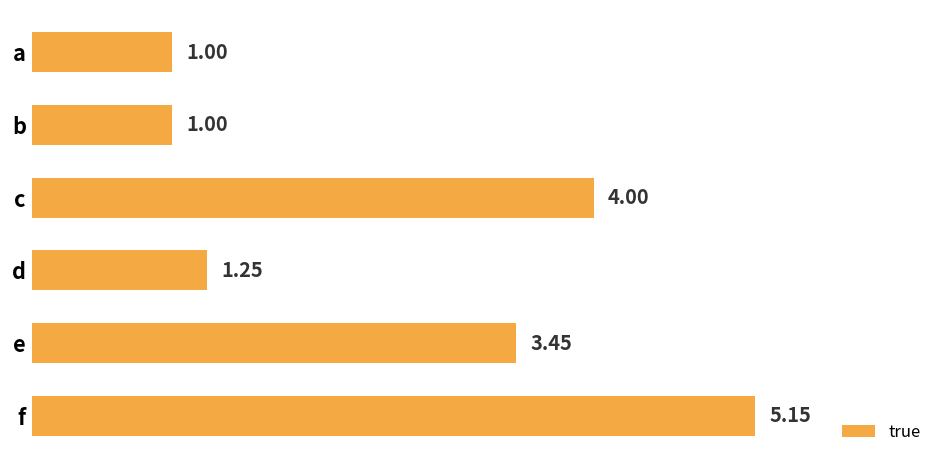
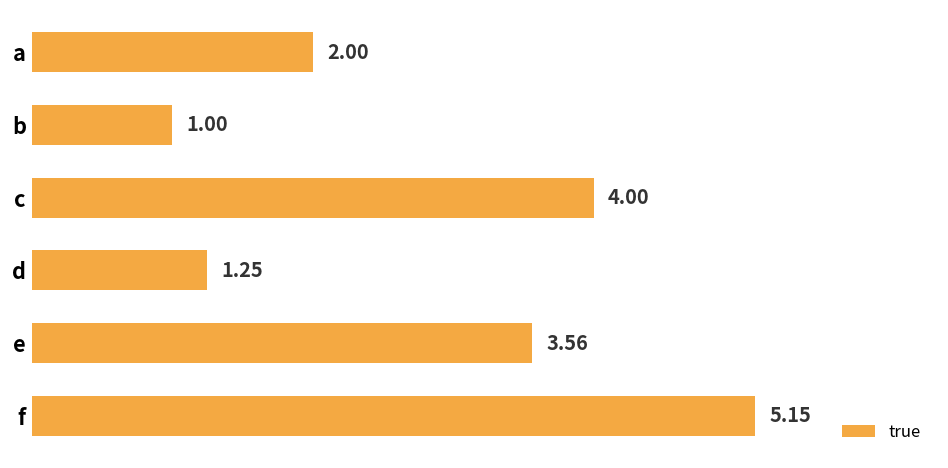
a: 1.00 -> 2.00
e: 3.45 -> 3.56
